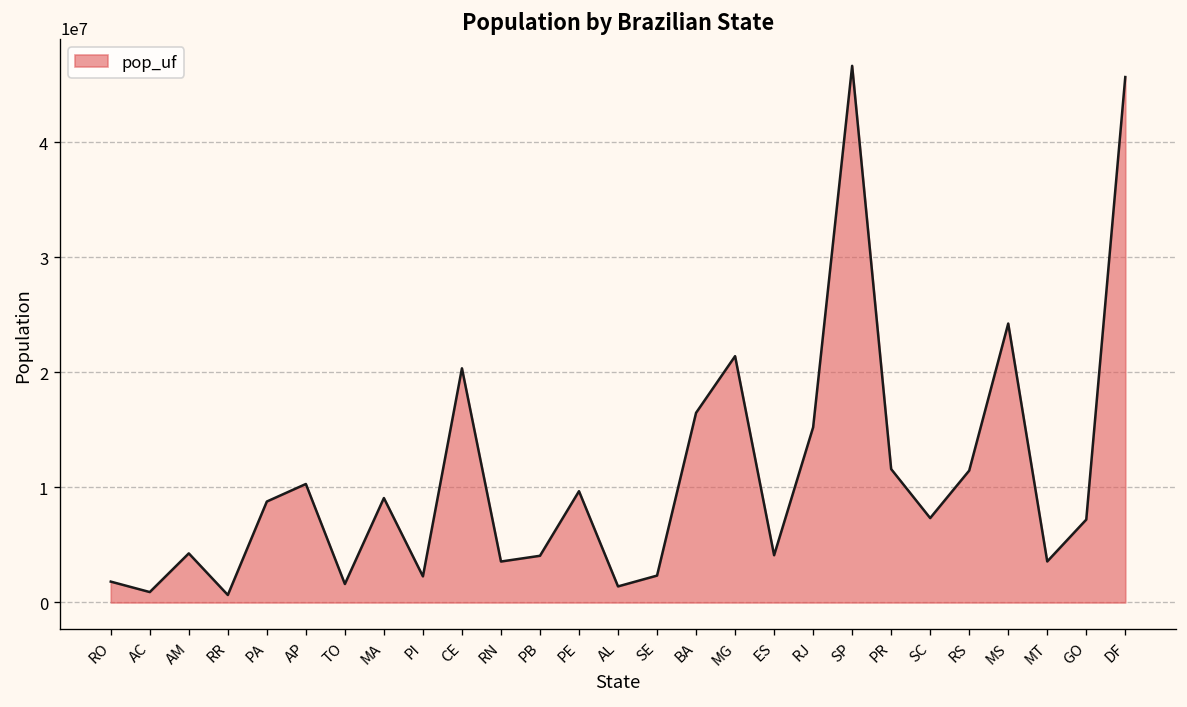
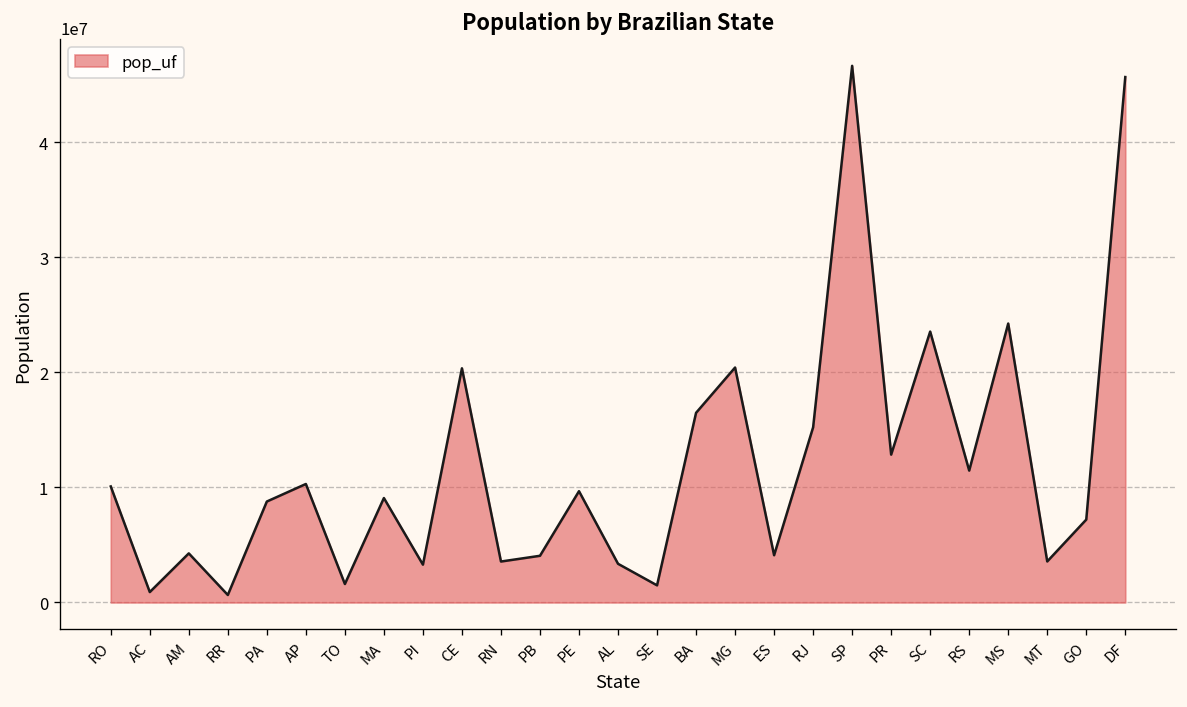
RO: 2000000 -> 10000000
PI: 2000000 -> 3000000
AL: 1000000 -> 3000000
SE: 2000000 -> 1000000
MG: 21000000 -> 20000000
PR: 12000000 -> 13000000
SC: 7000000 -> 24000000
